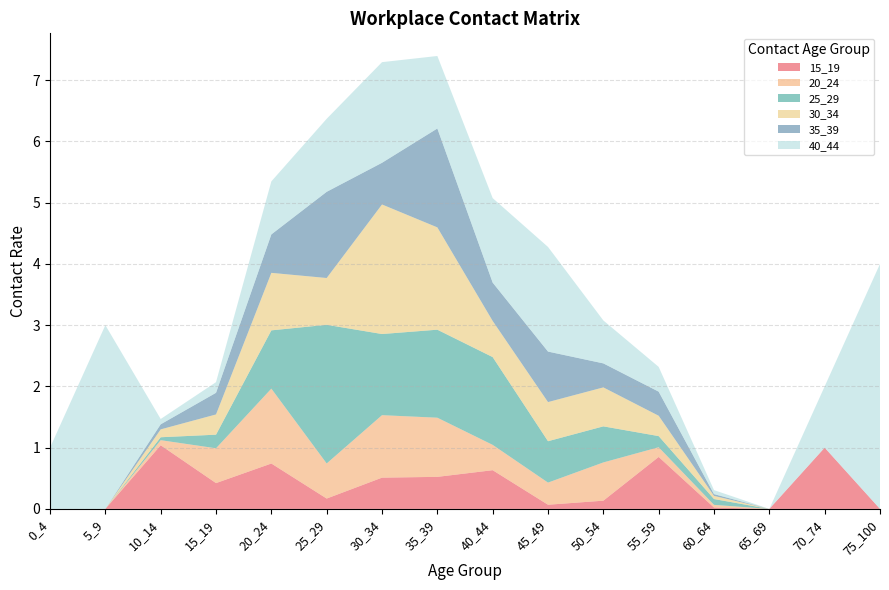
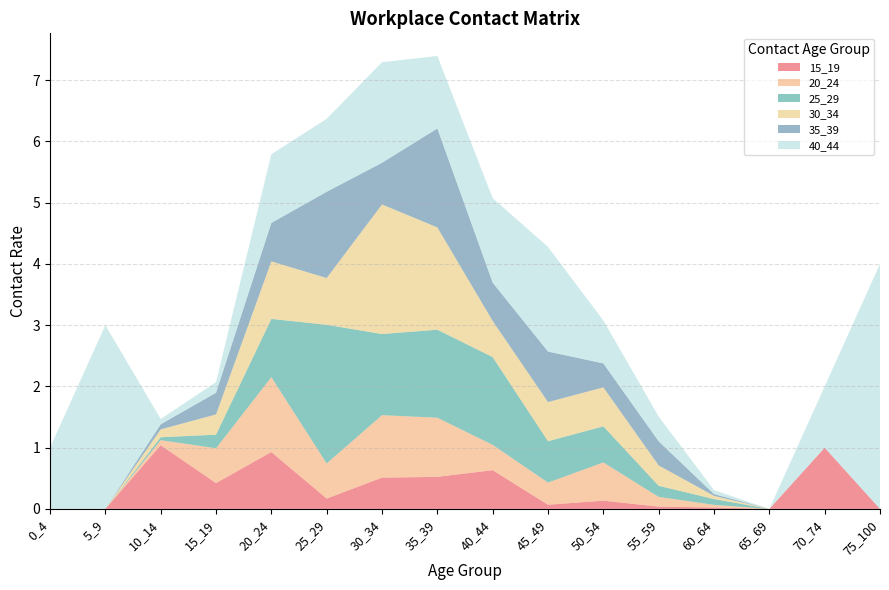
15_19, 20_24: 0.7 -> 0.9
40_44, 20_24: 0.9 -> 1.1
15_19, 55_59: 0.8 -> 0.0
